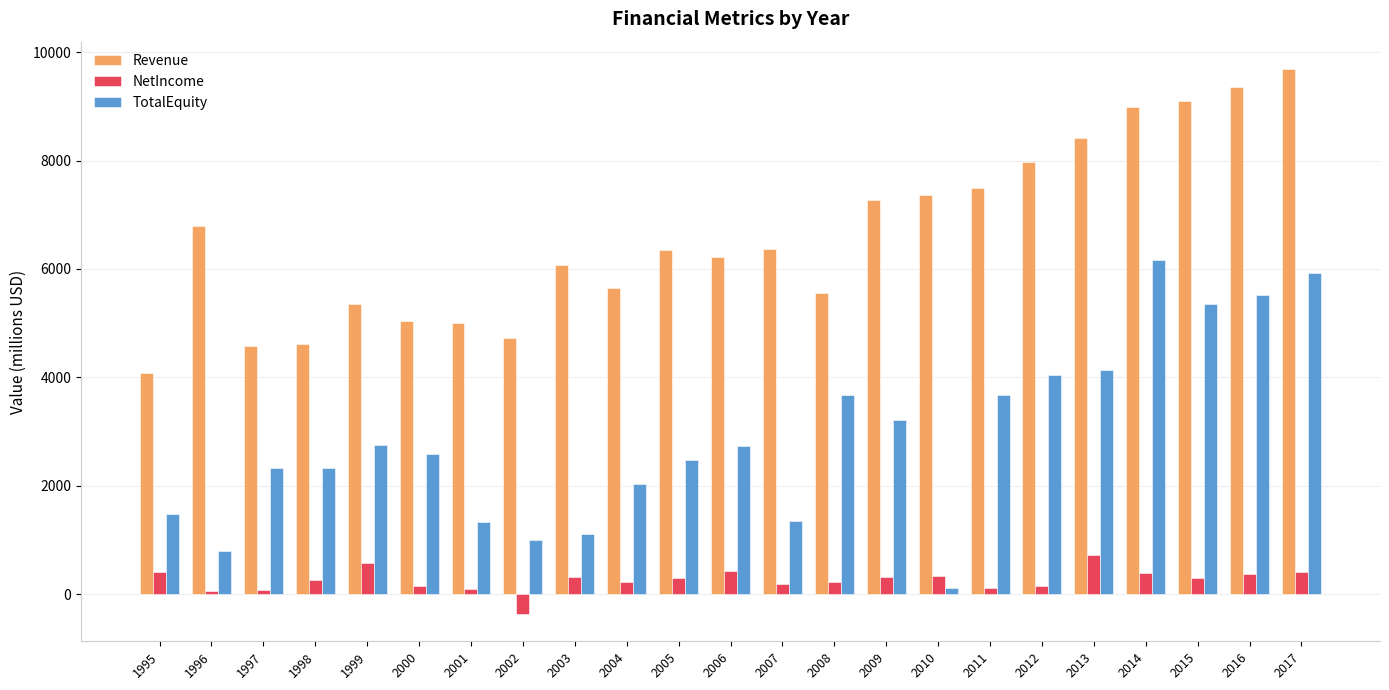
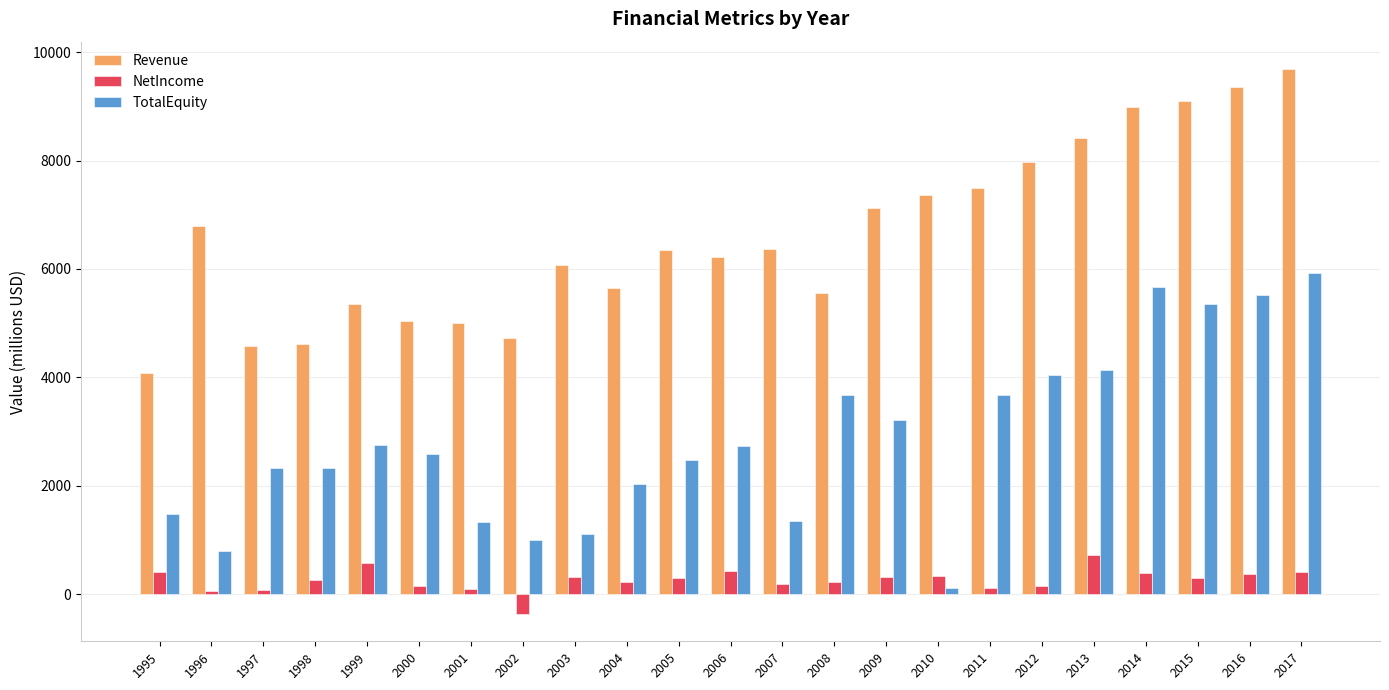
Revenue, 2009: 7300 -> 7100
TotalEquity, 2014: 6200 -> 5700
